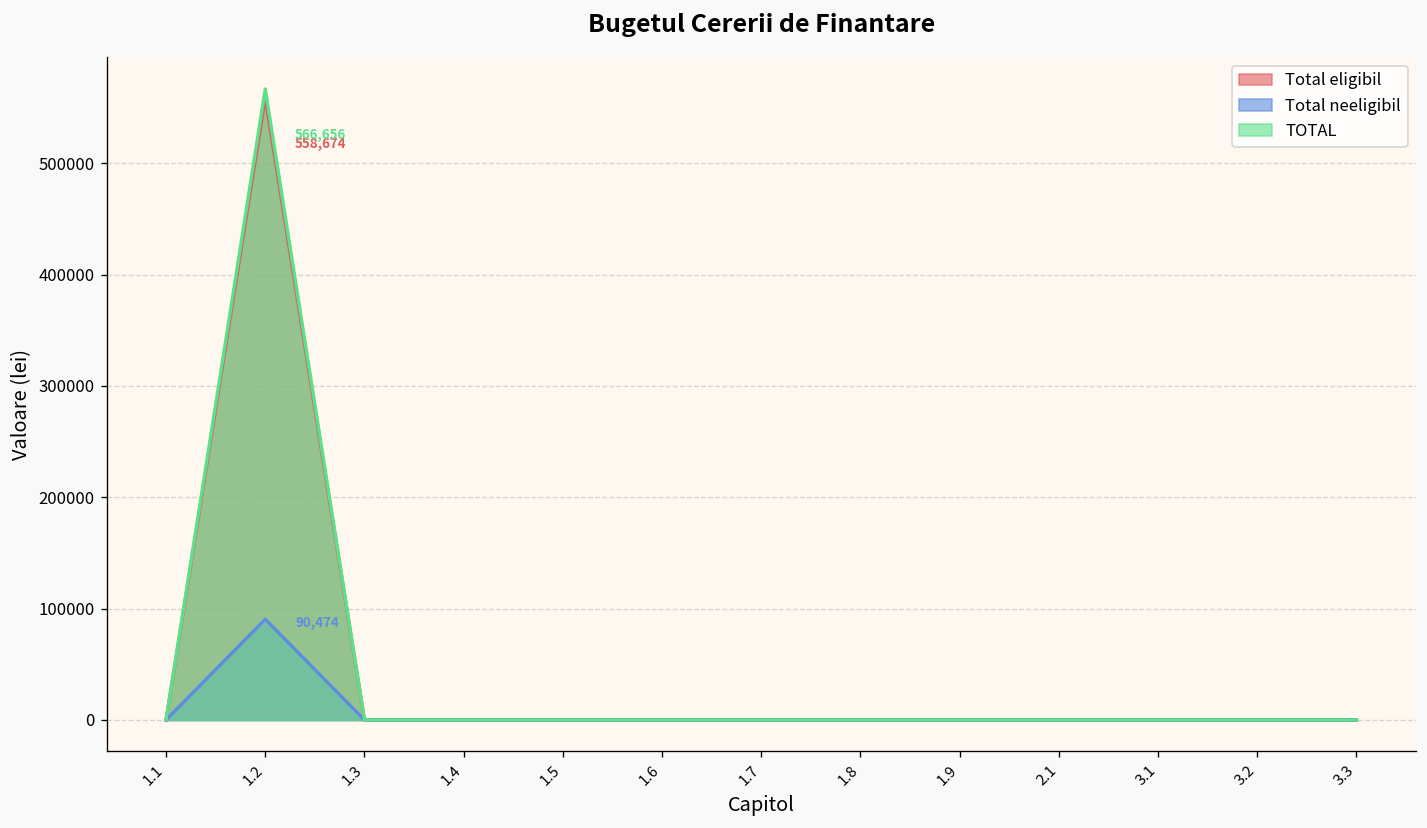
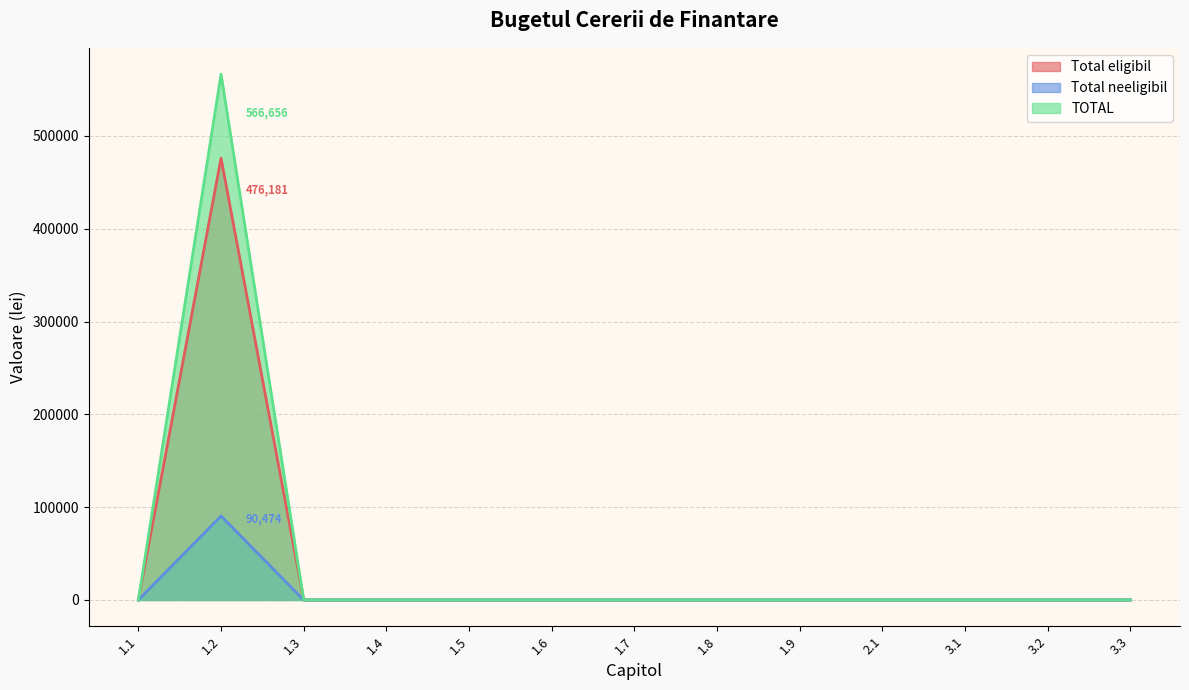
Total eligibil, 1.2: 558,674 -> 476,181
